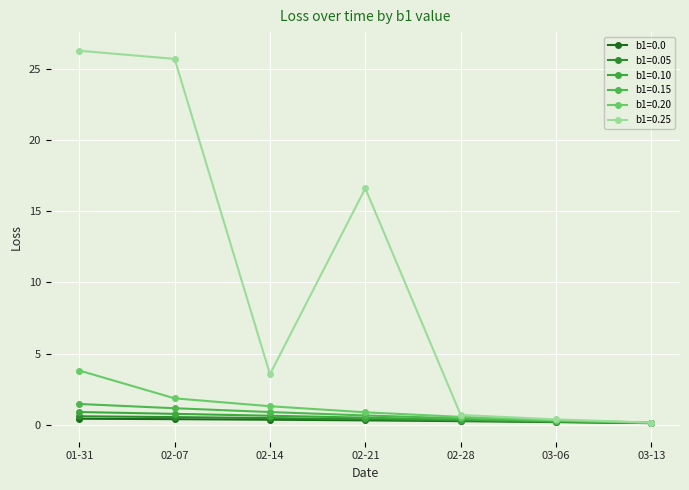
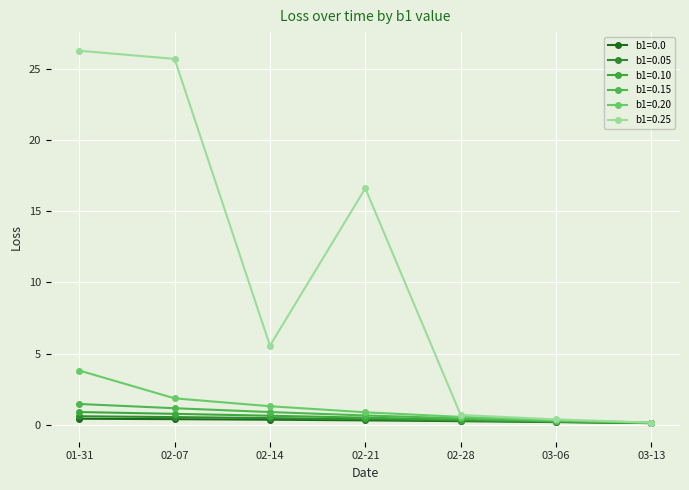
b1=0.25, 02-14: 3.6 -> 5.6
